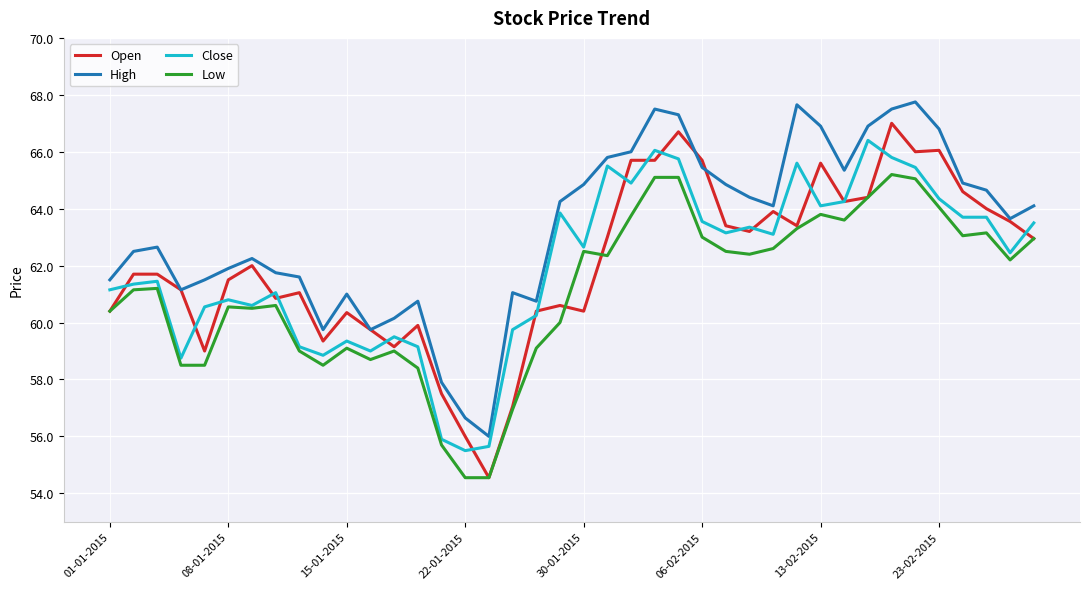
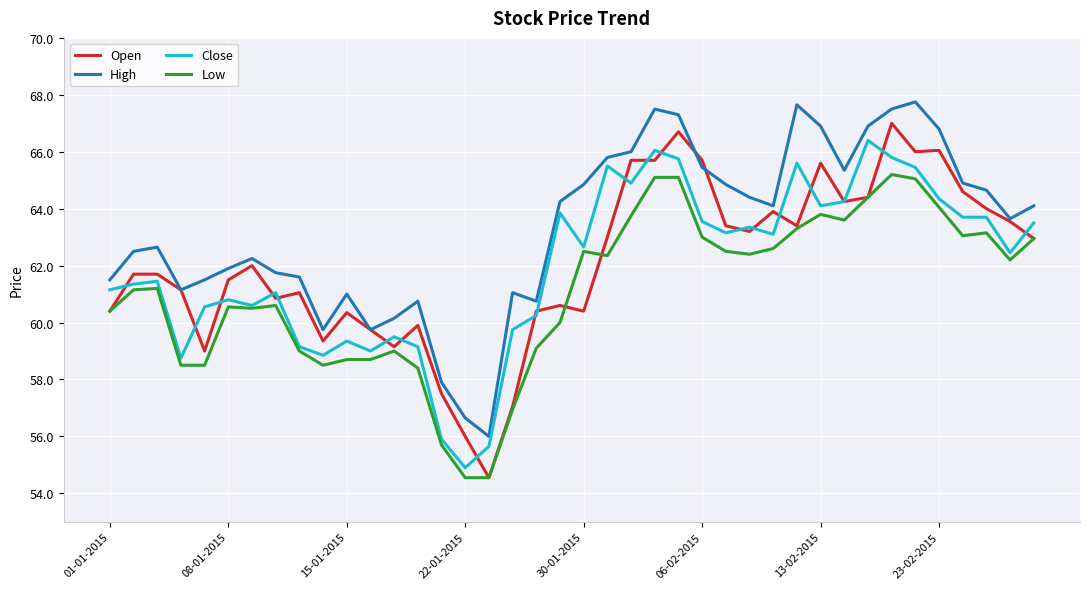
Low, 15-01-2015: 59.1 -> 58.7
Close, 22-01-2015: 55.5 -> 54.9
